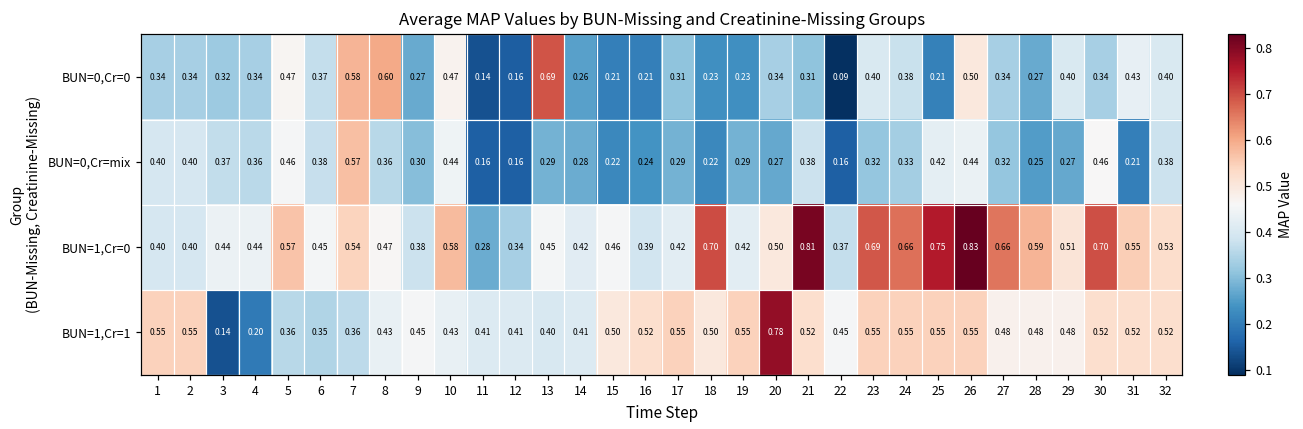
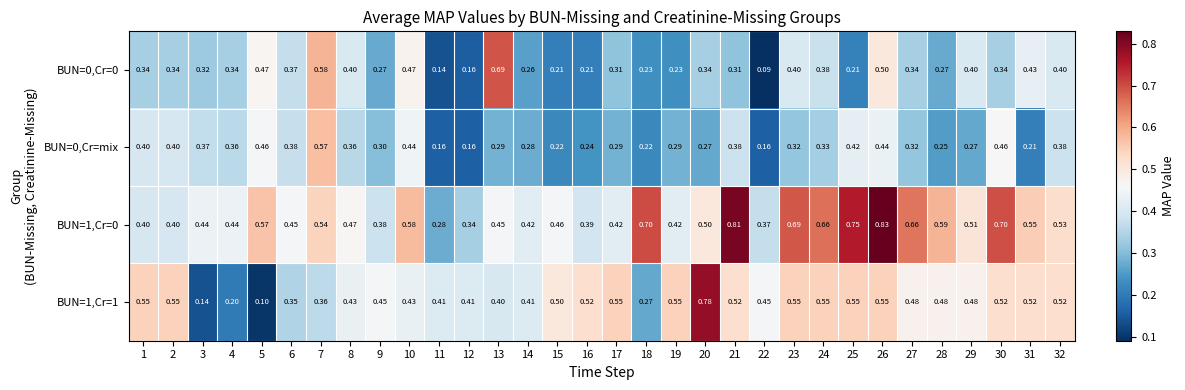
BUN=0,Cr=0, 8: 0.60 -> 0.40
BUN=1,Cr=1, 5: 0.36 -> 0.10
BUN=1,Cr=1, 18: 0.50 -> 0.27
